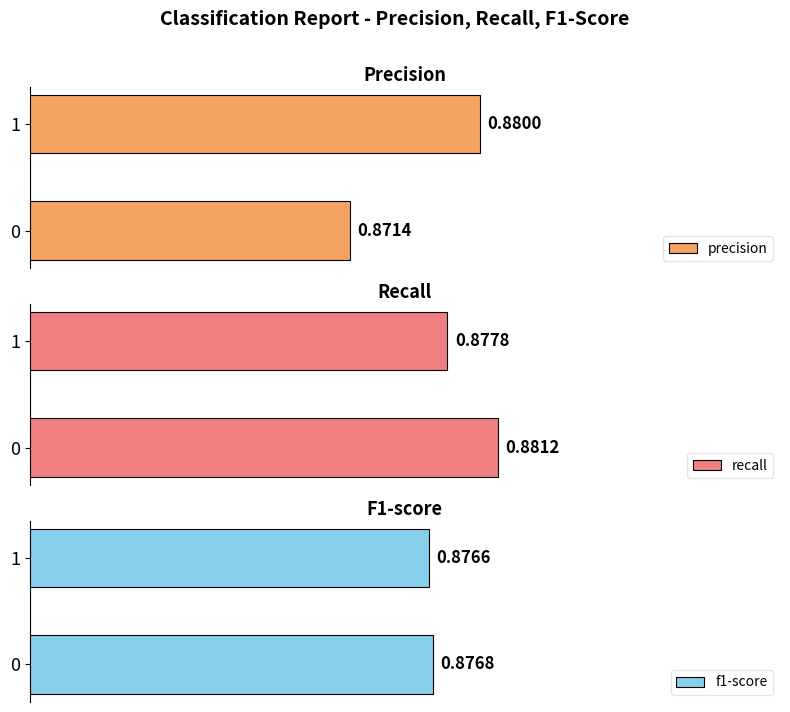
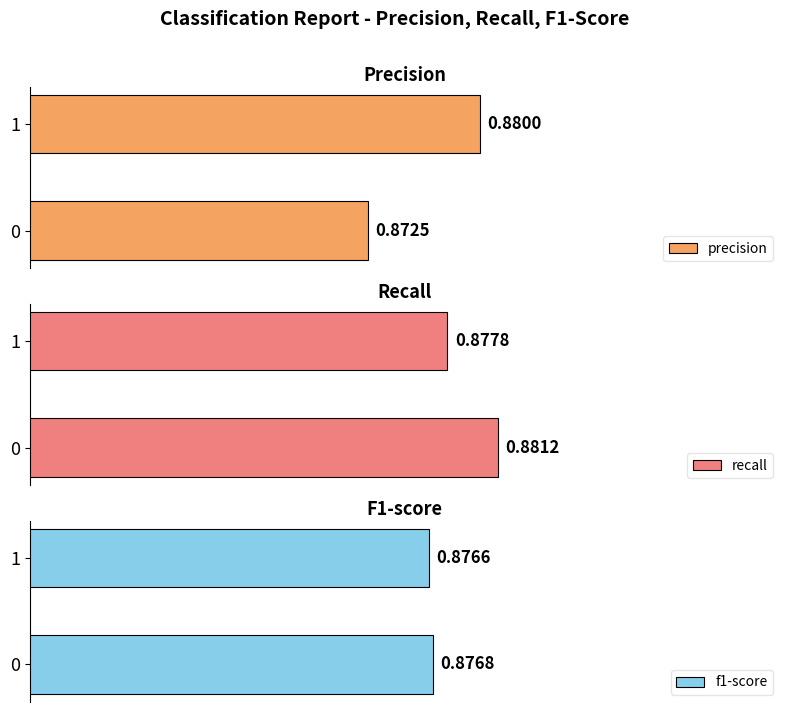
Precision, 0: 0.8714 -> 0.8725
